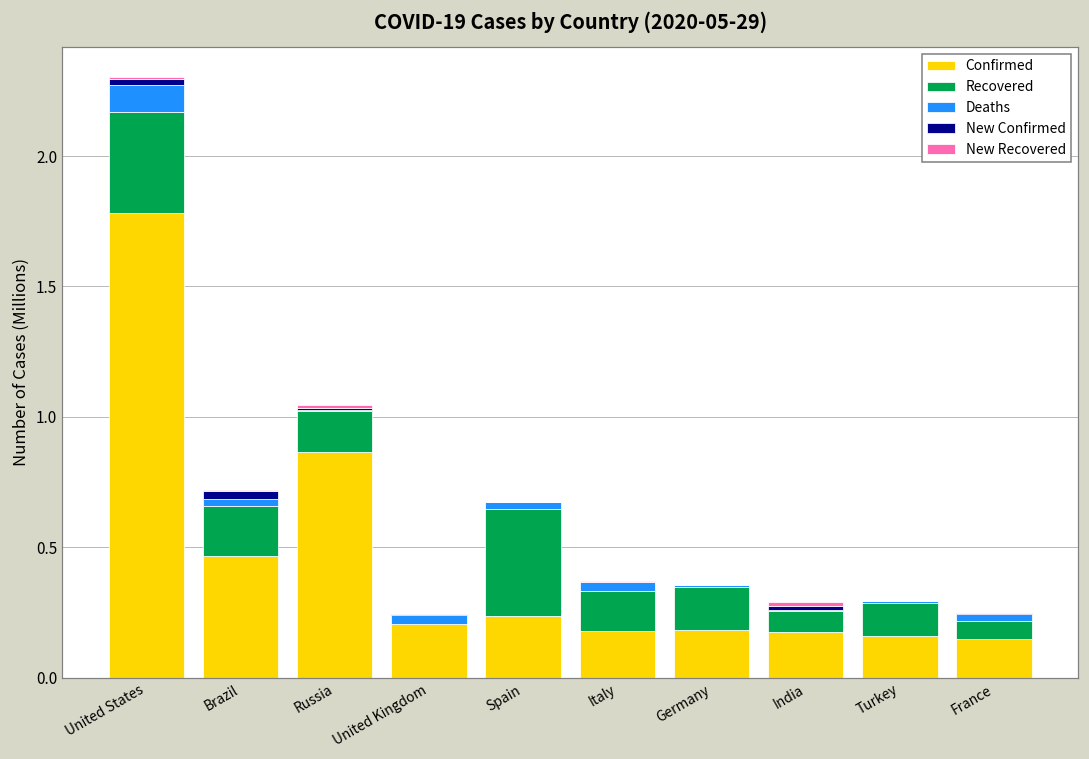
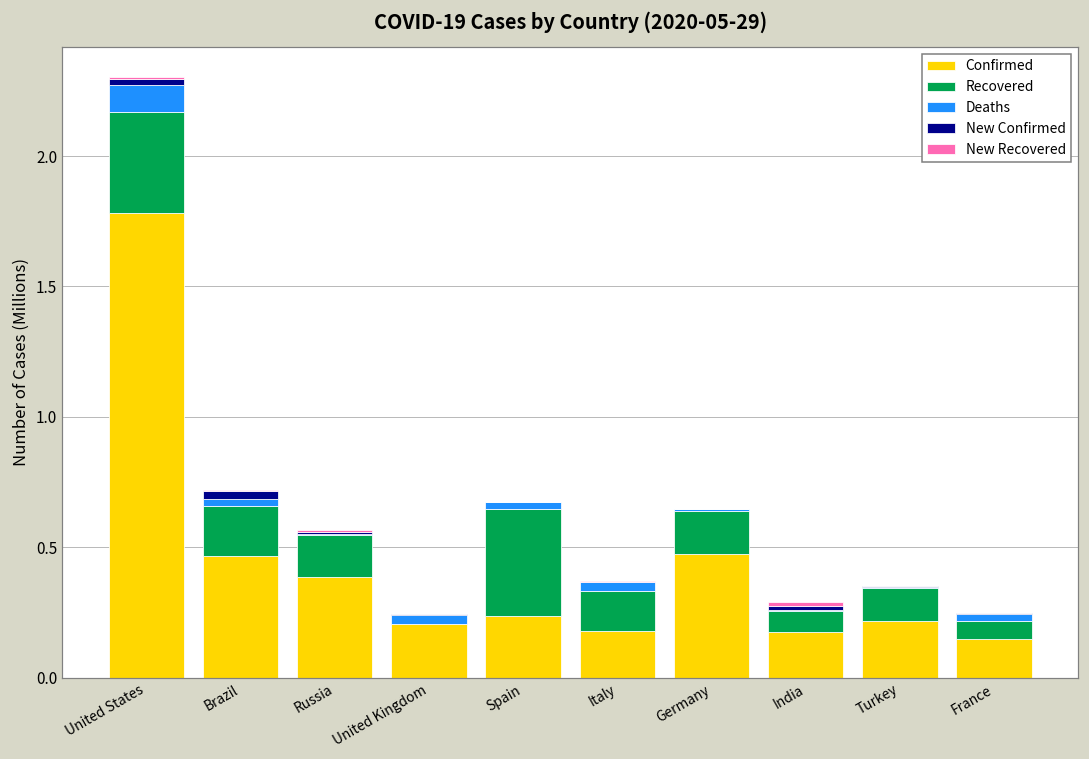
Confirmed, Russia: 0.86 -> 0.39
Confirmed, Germany: 0.18 -> 0.47
Confirmed, Turkey: 0.16 -> 0.22
